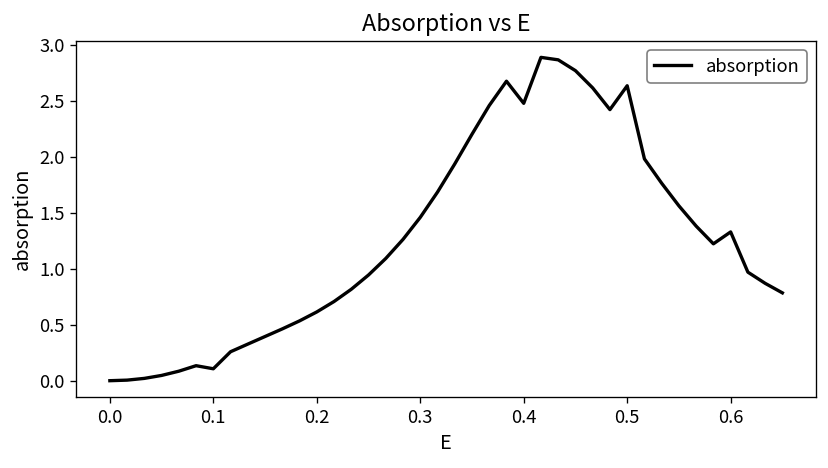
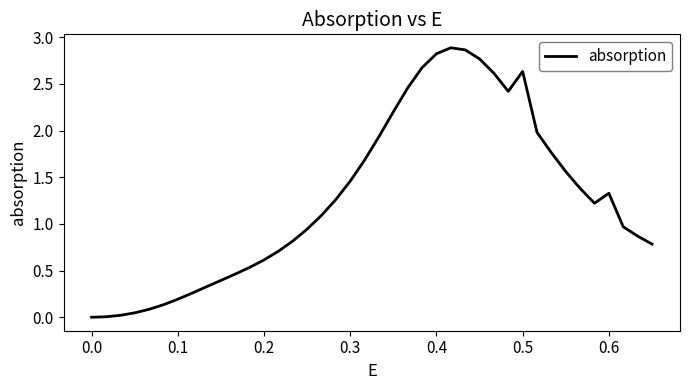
0.1: 0.1 -> 0.2
0.4: 2.5 -> 2.8
